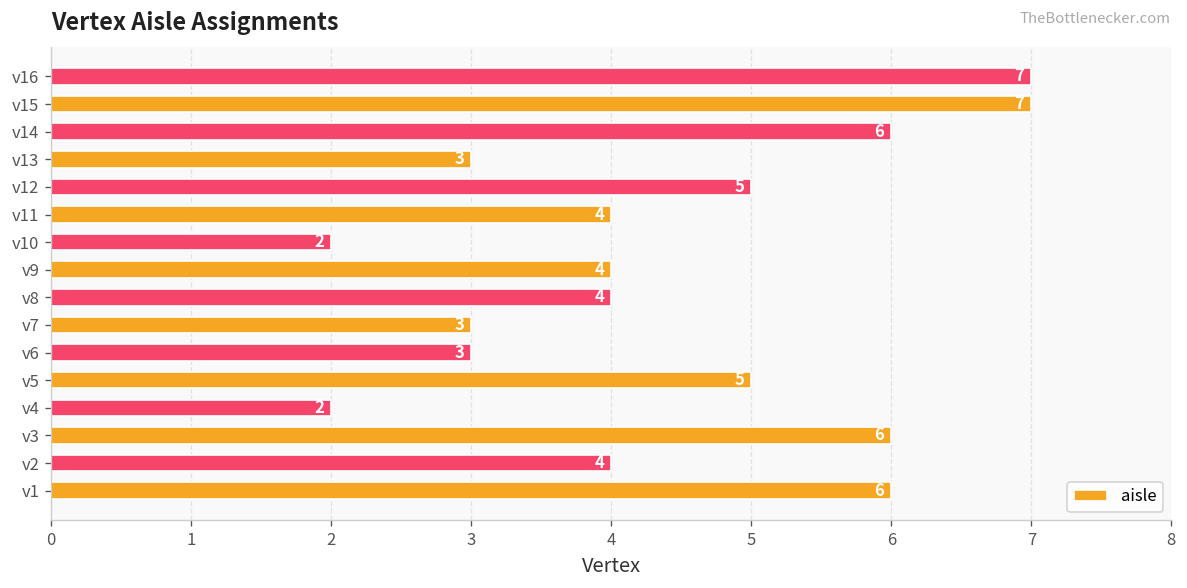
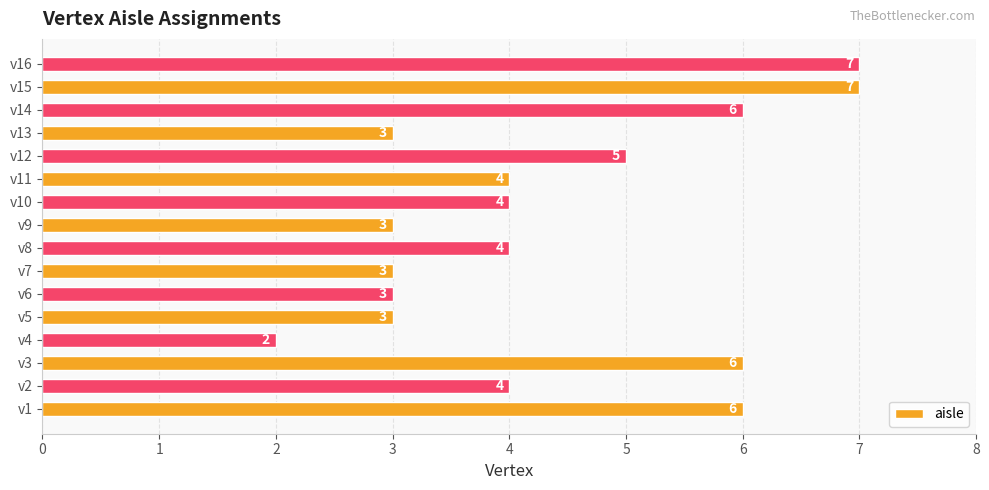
v10: 2 -> 4
v9: 4 -> 3
v5: 5 -> 3
